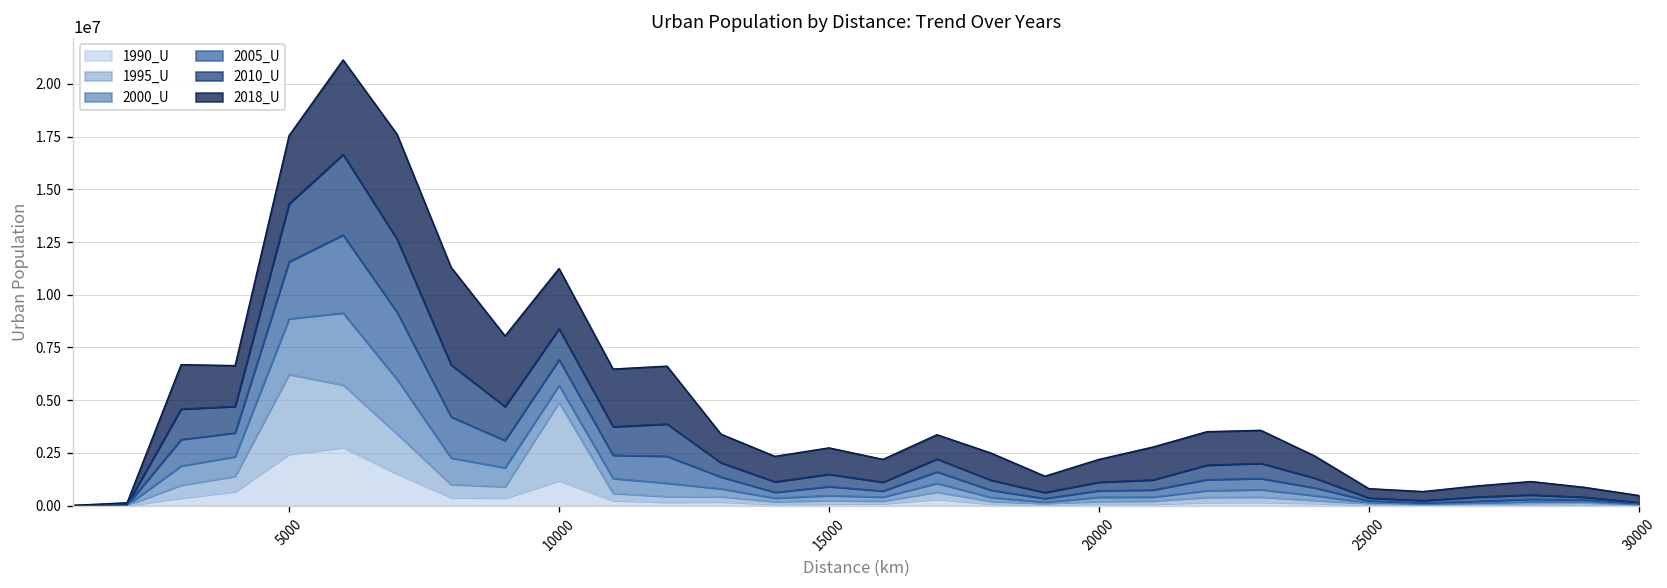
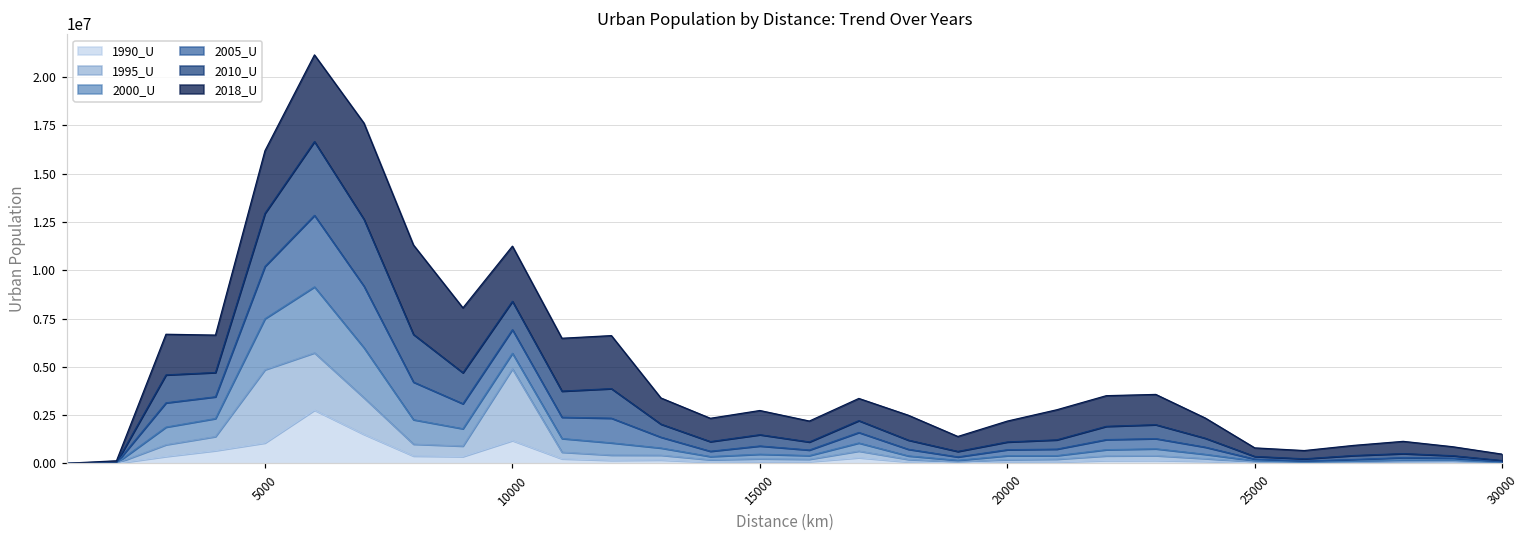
1990_U, 5000: 2400000 -> 1100000
